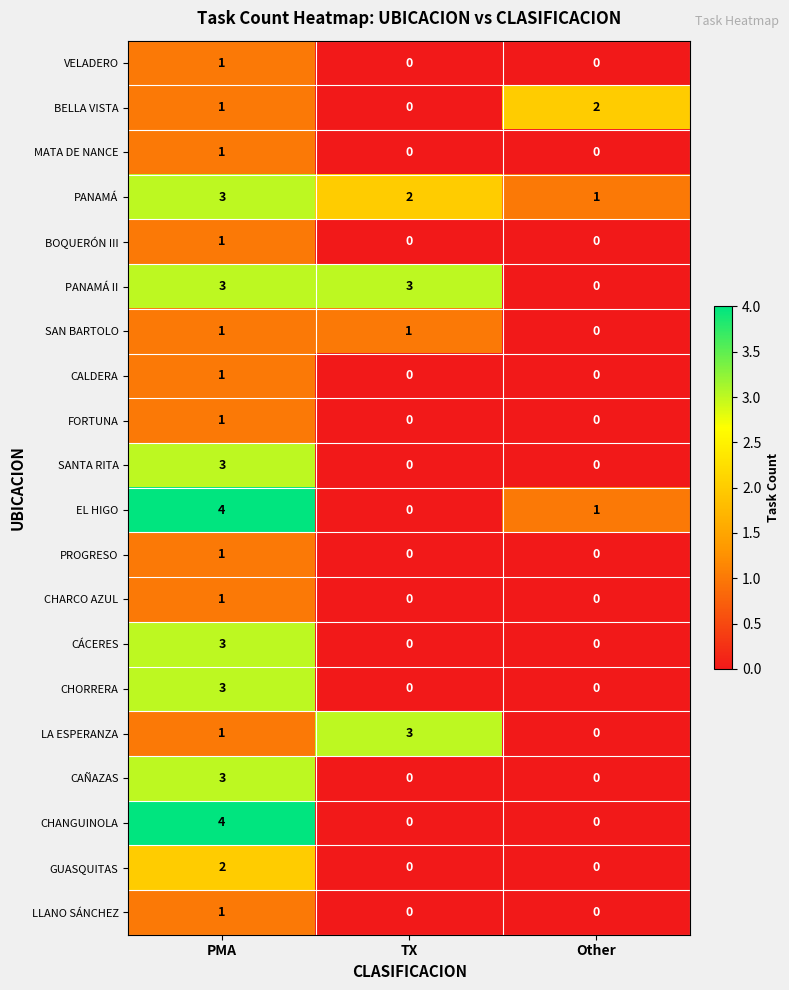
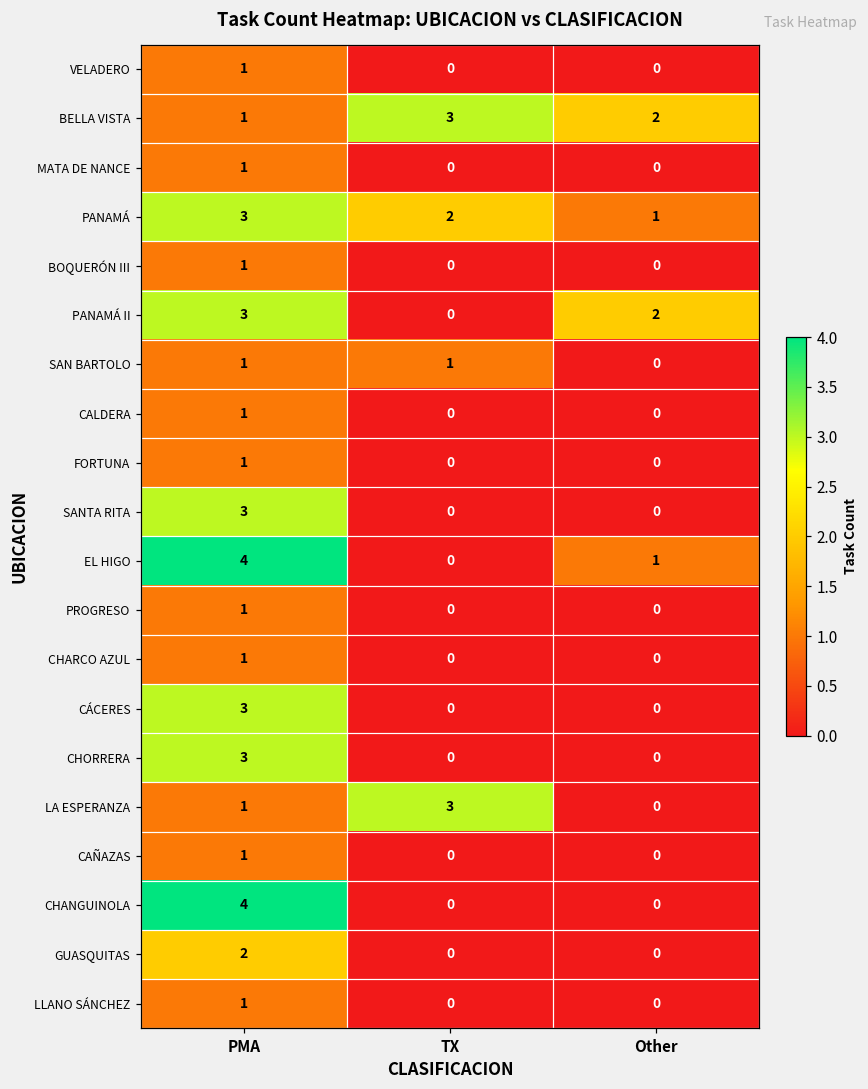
BELLA VISTA, TX: 0 -> 3
PANAMÁ II, TX: 3 -> 0
PANAMÁ II, Other: 0 -> 2
CAÑAZAS, PMA: 3 -> 1
